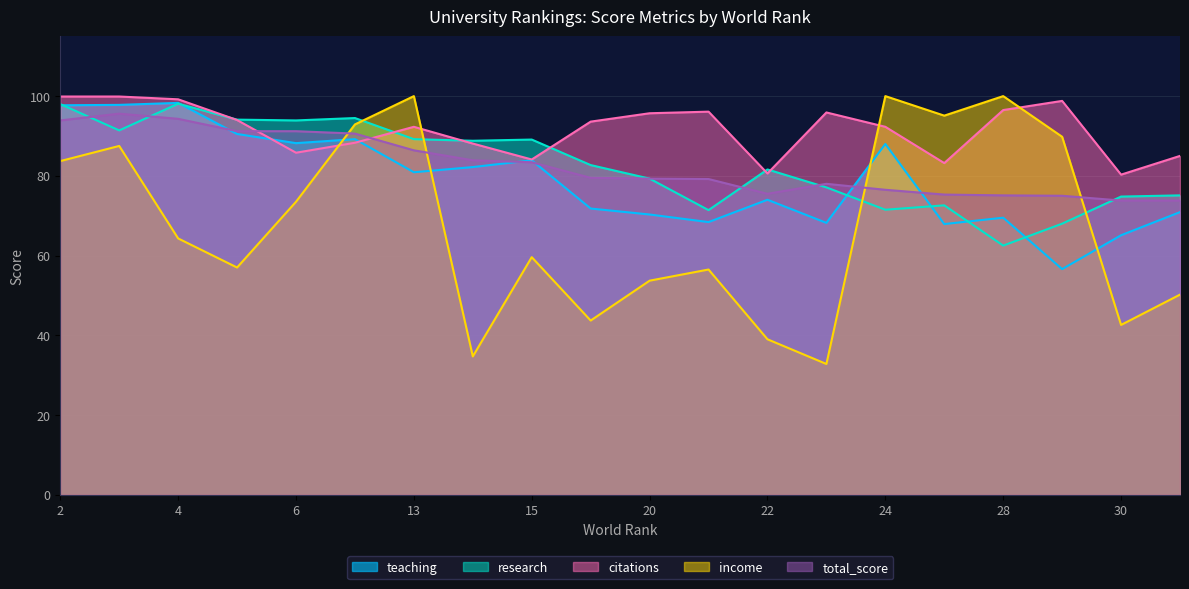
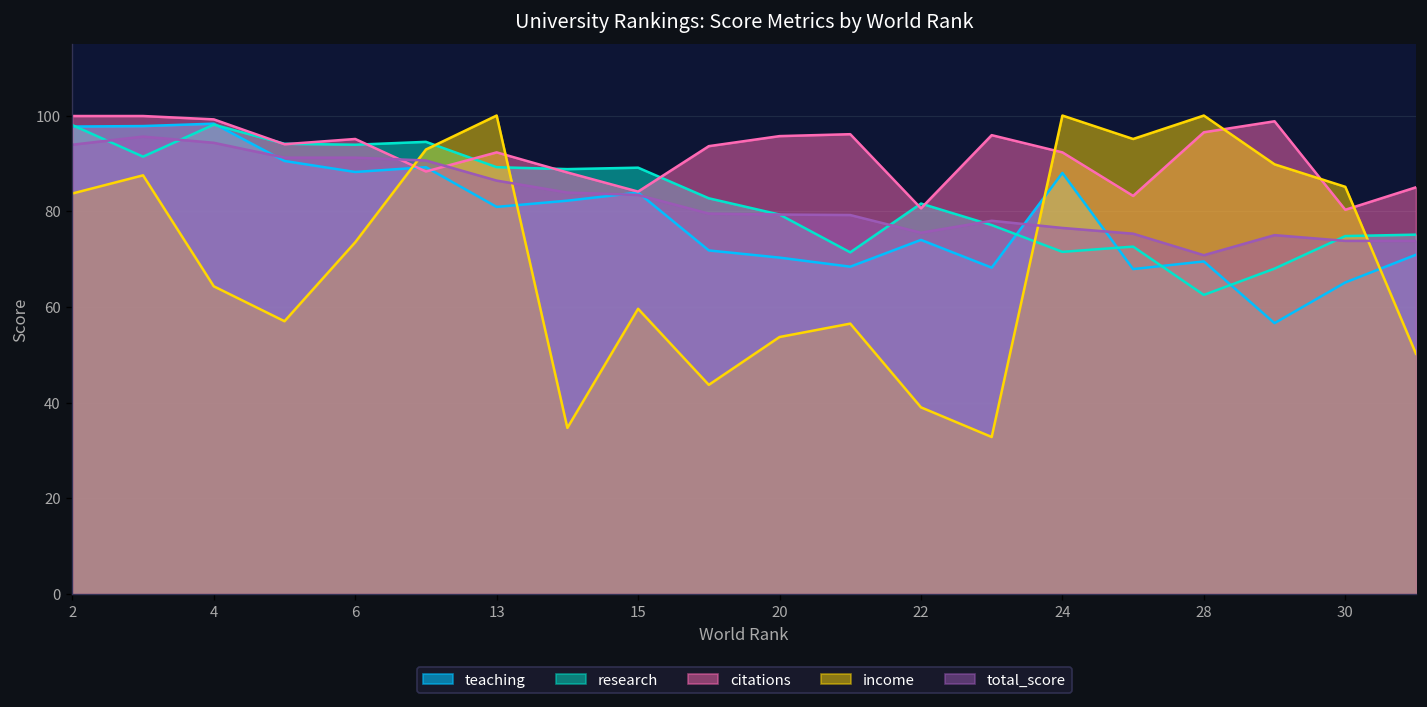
citations, 6: 86 -> 95
total_score, 28: 75 -> 71
income, 30: 43 -> 85
